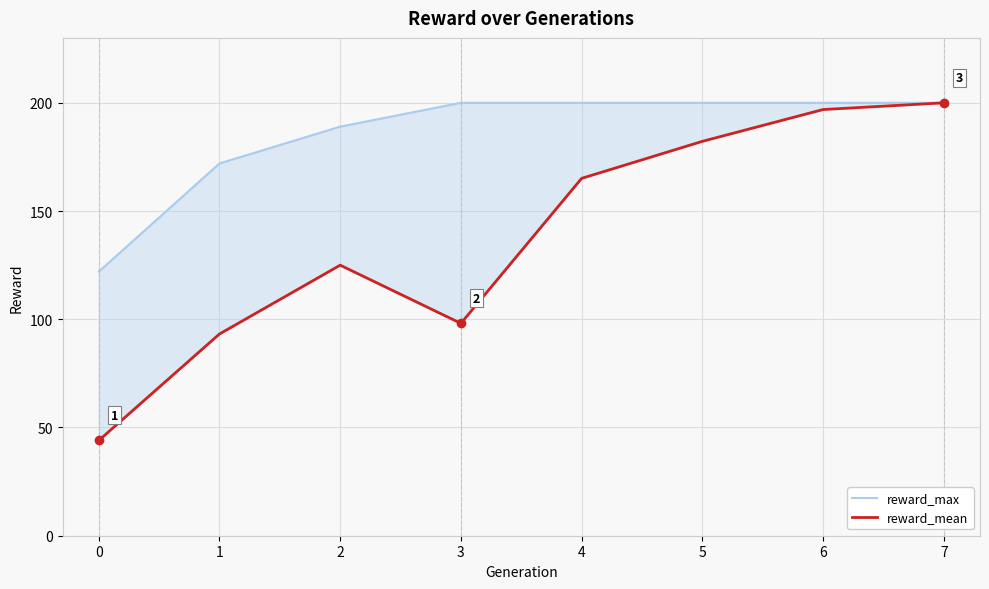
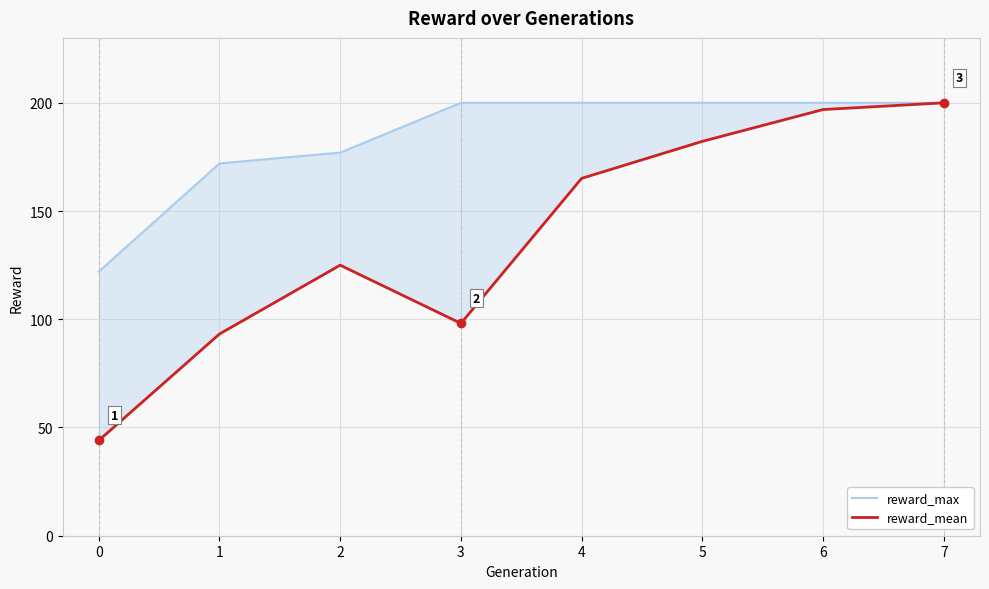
reward_max, 2: 189 -> 177
